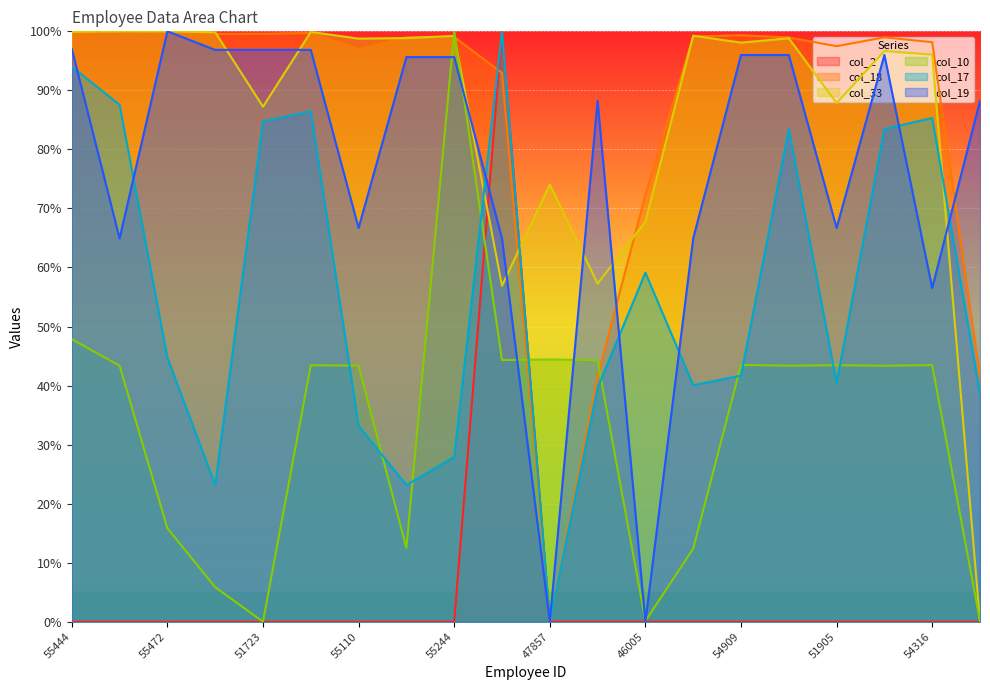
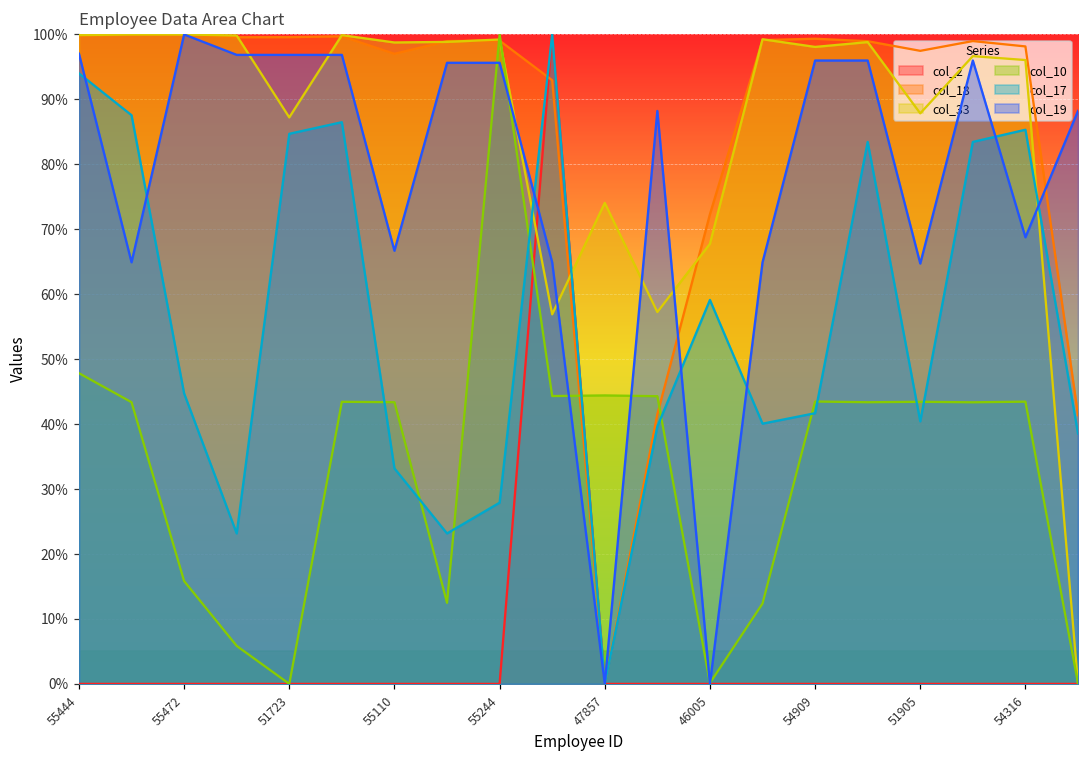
col_19, 51905: 67% -> 65%
col_19, 54316: 57% -> 69%
